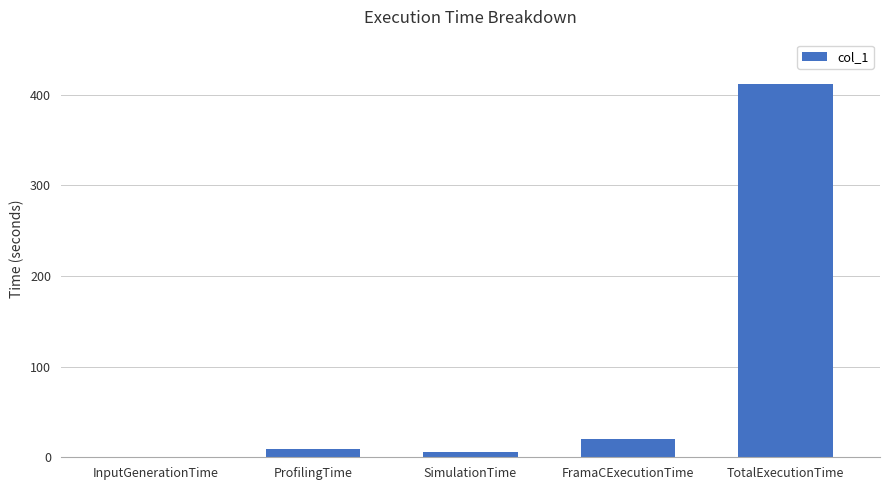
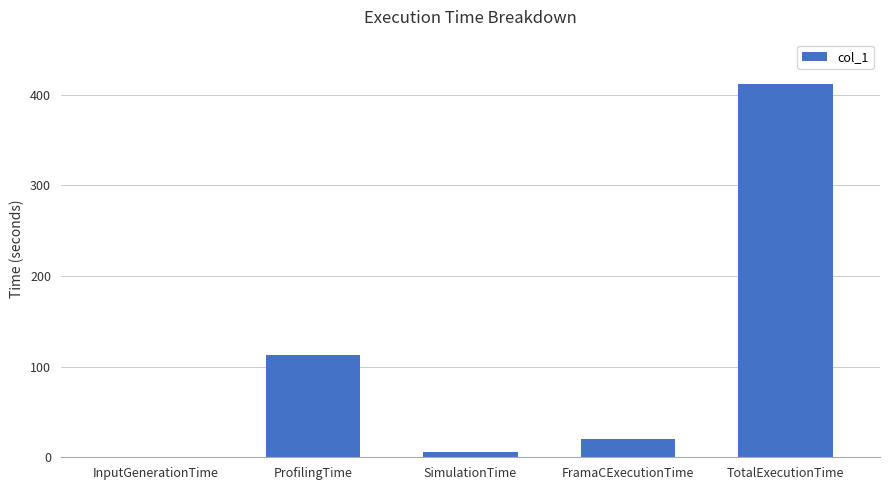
ProfilingTime: 10 -> 110
